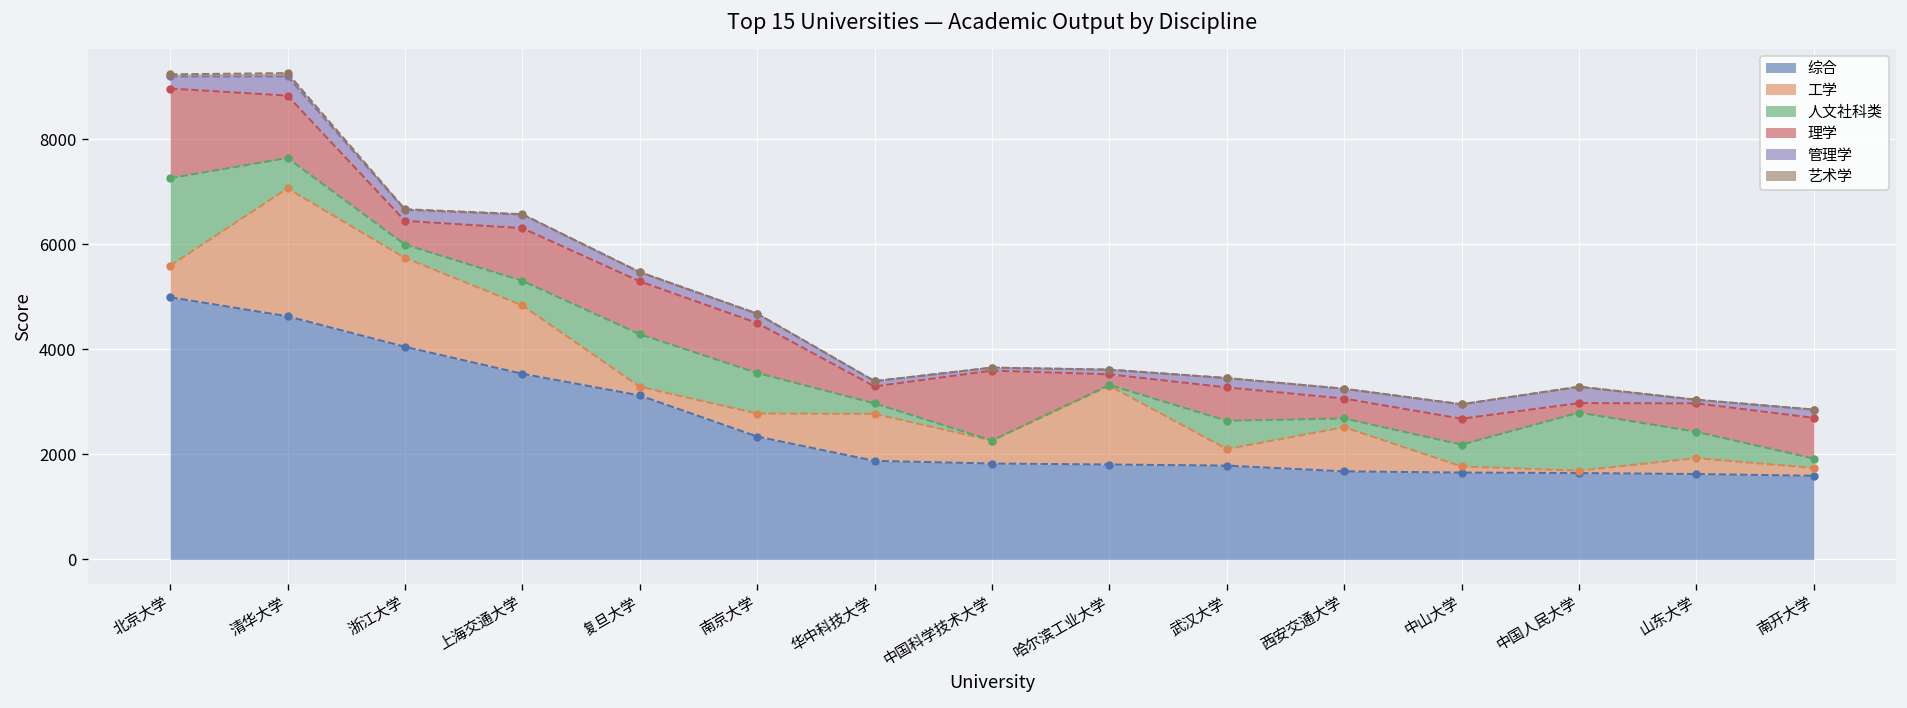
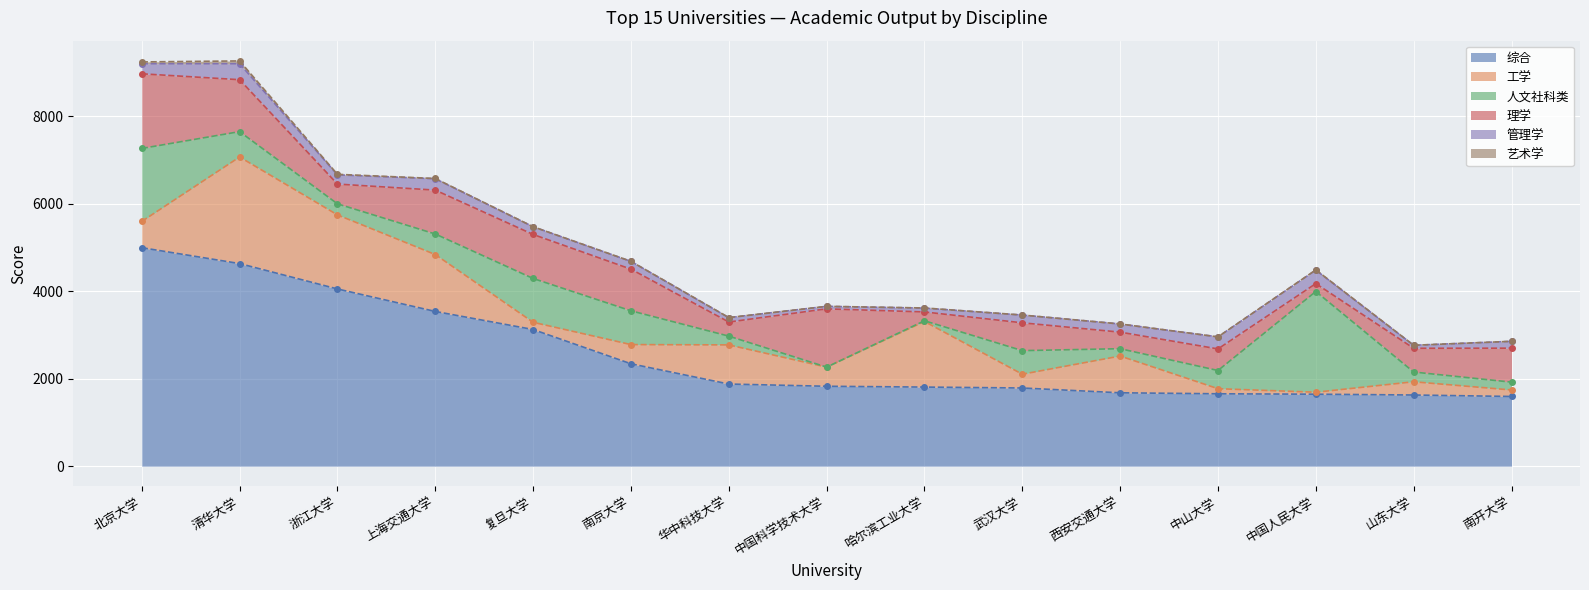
人文社科类, 中国人民大学: 1100 -> 2300
人文社科类, 山东大学: 500 -> 200
